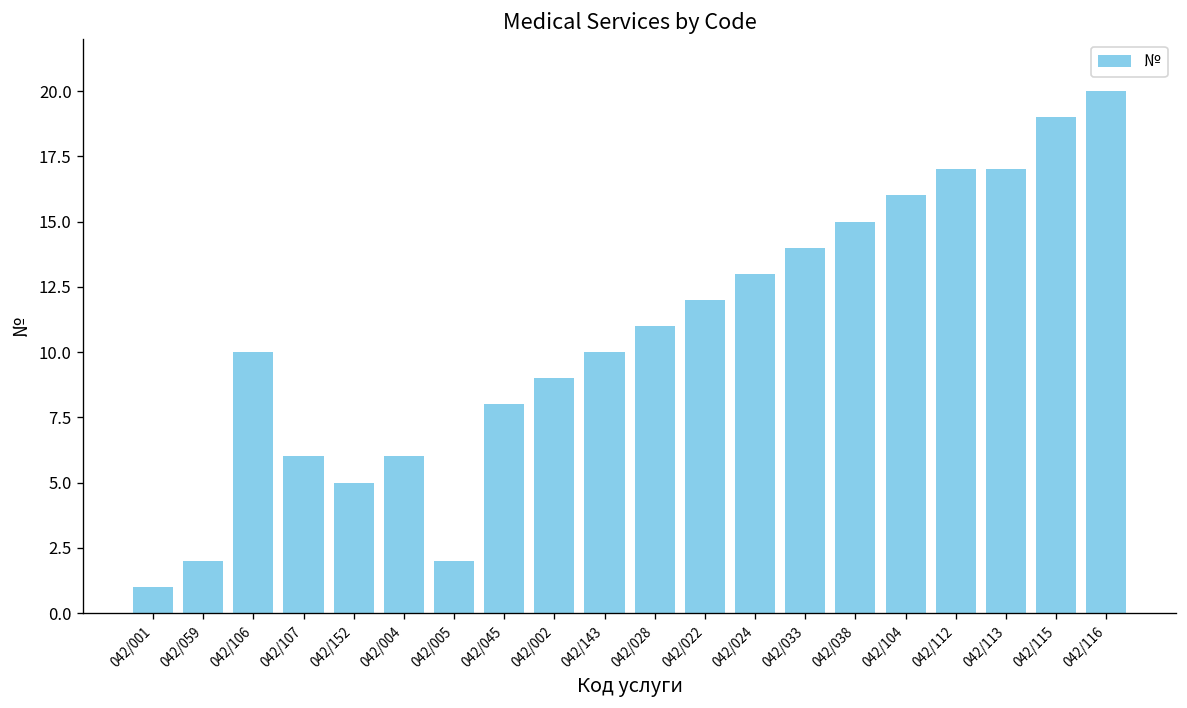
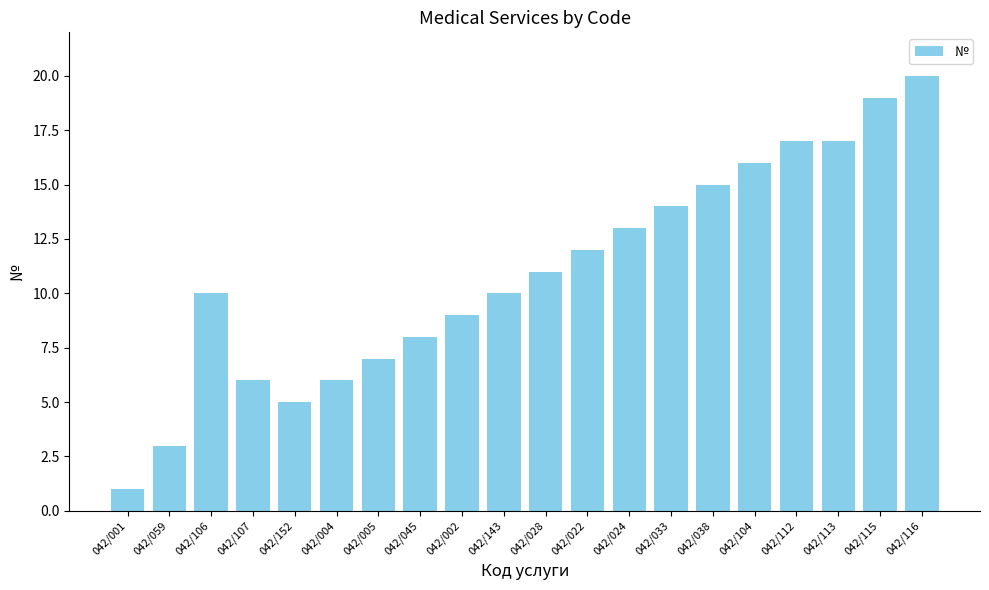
042/059: 2 -> 3
042/005: 2 -> 7
